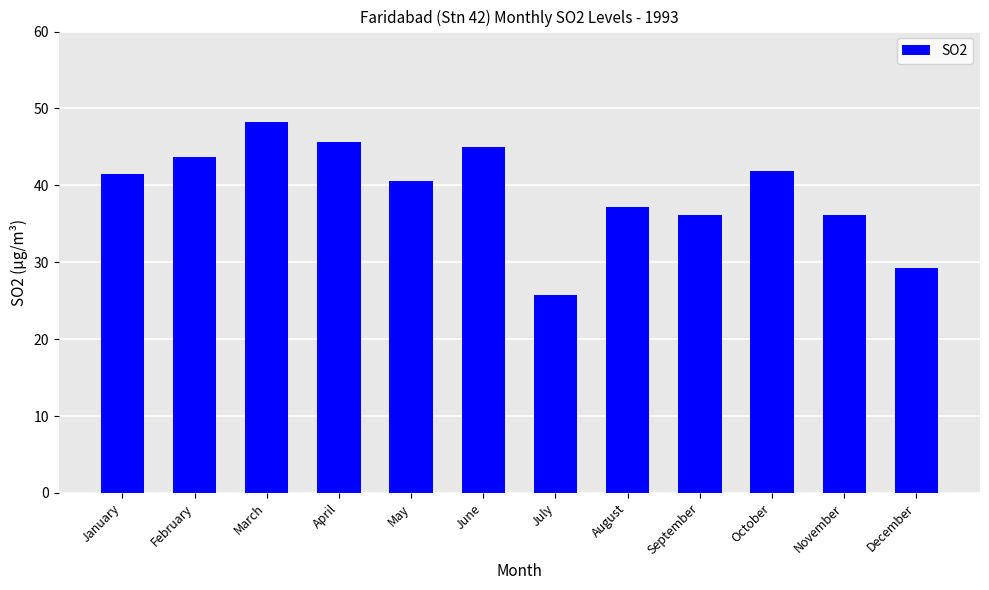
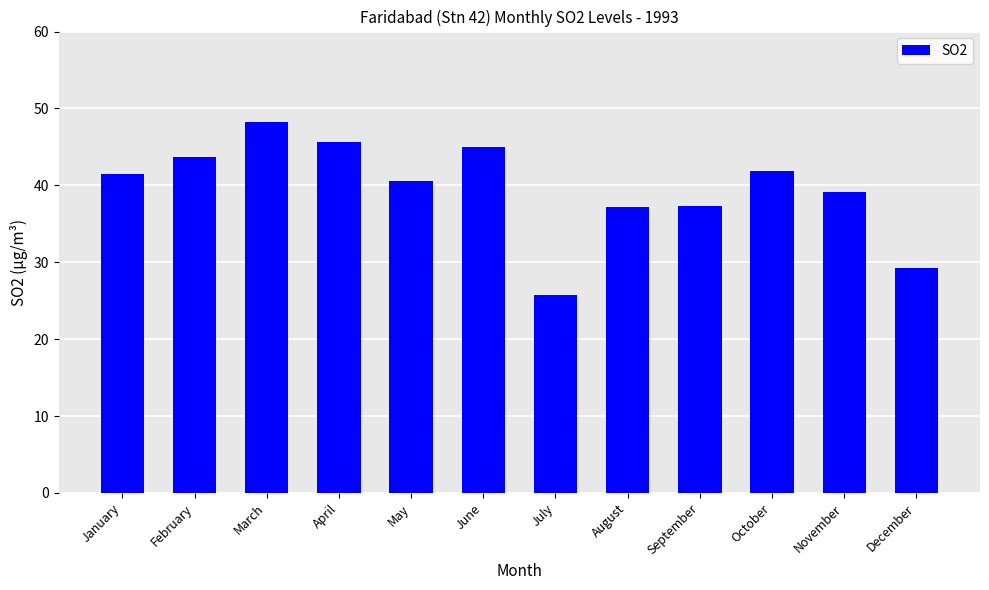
September: 36 -> 37
November: 36 -> 39
